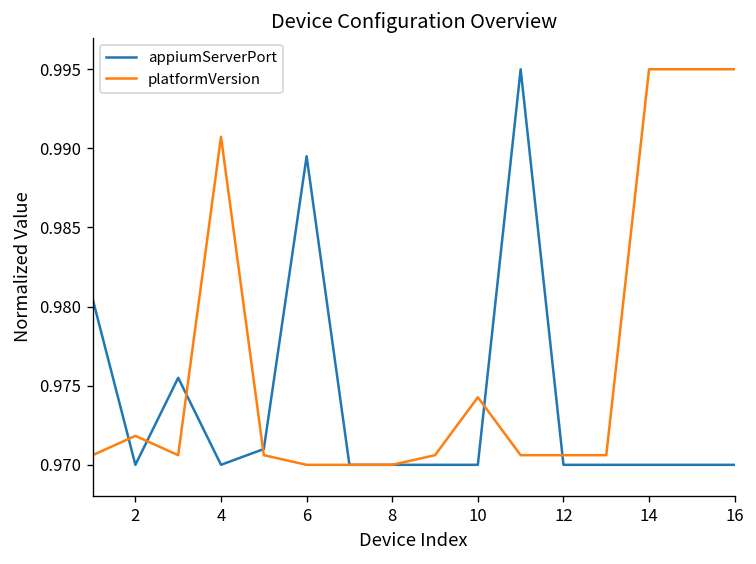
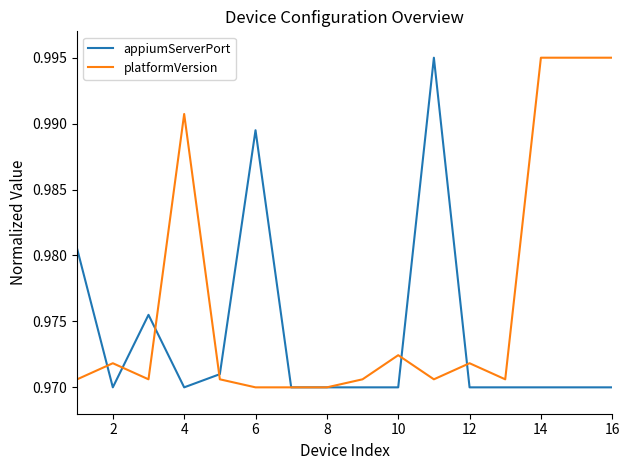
platformVersion, 10: 0.9743 -> 0.9724
platformVersion, 12: 0.9706 -> 0.9718
